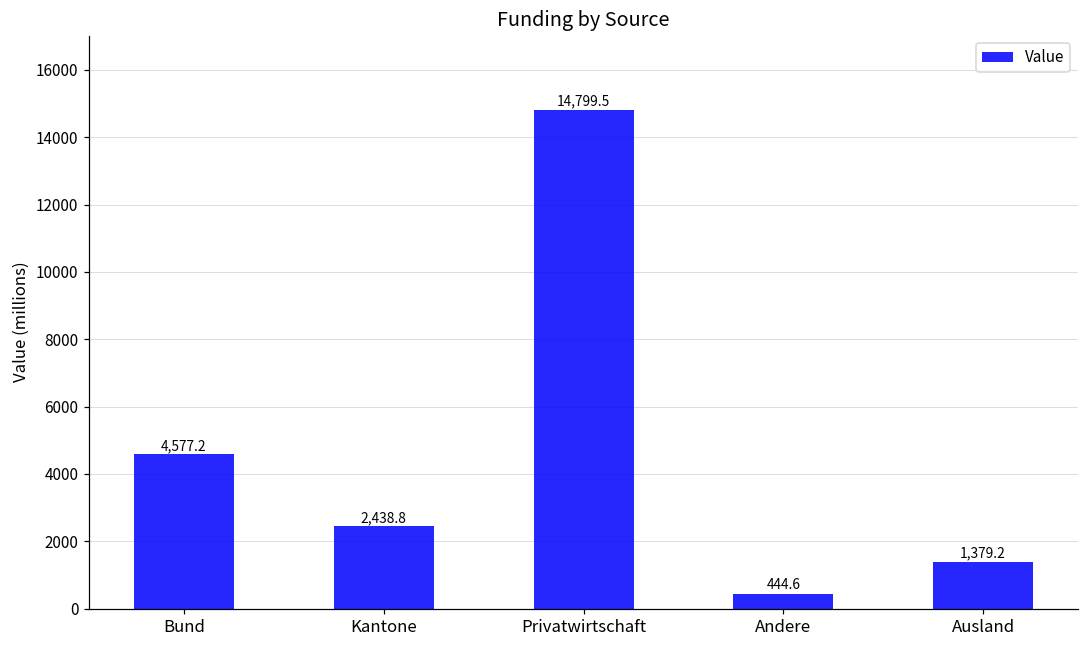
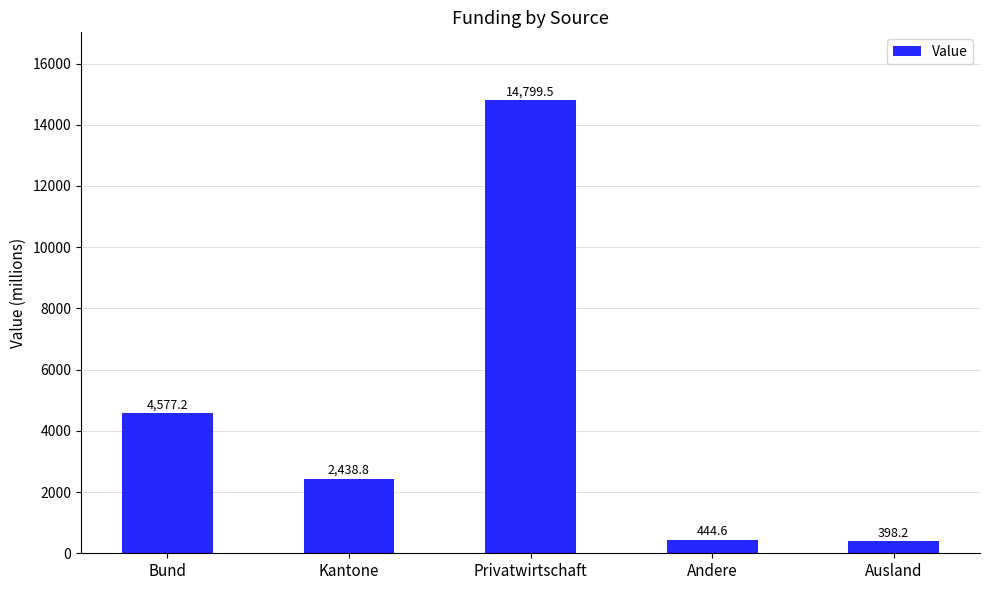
Ausland: 1,379.2 -> 398.2
